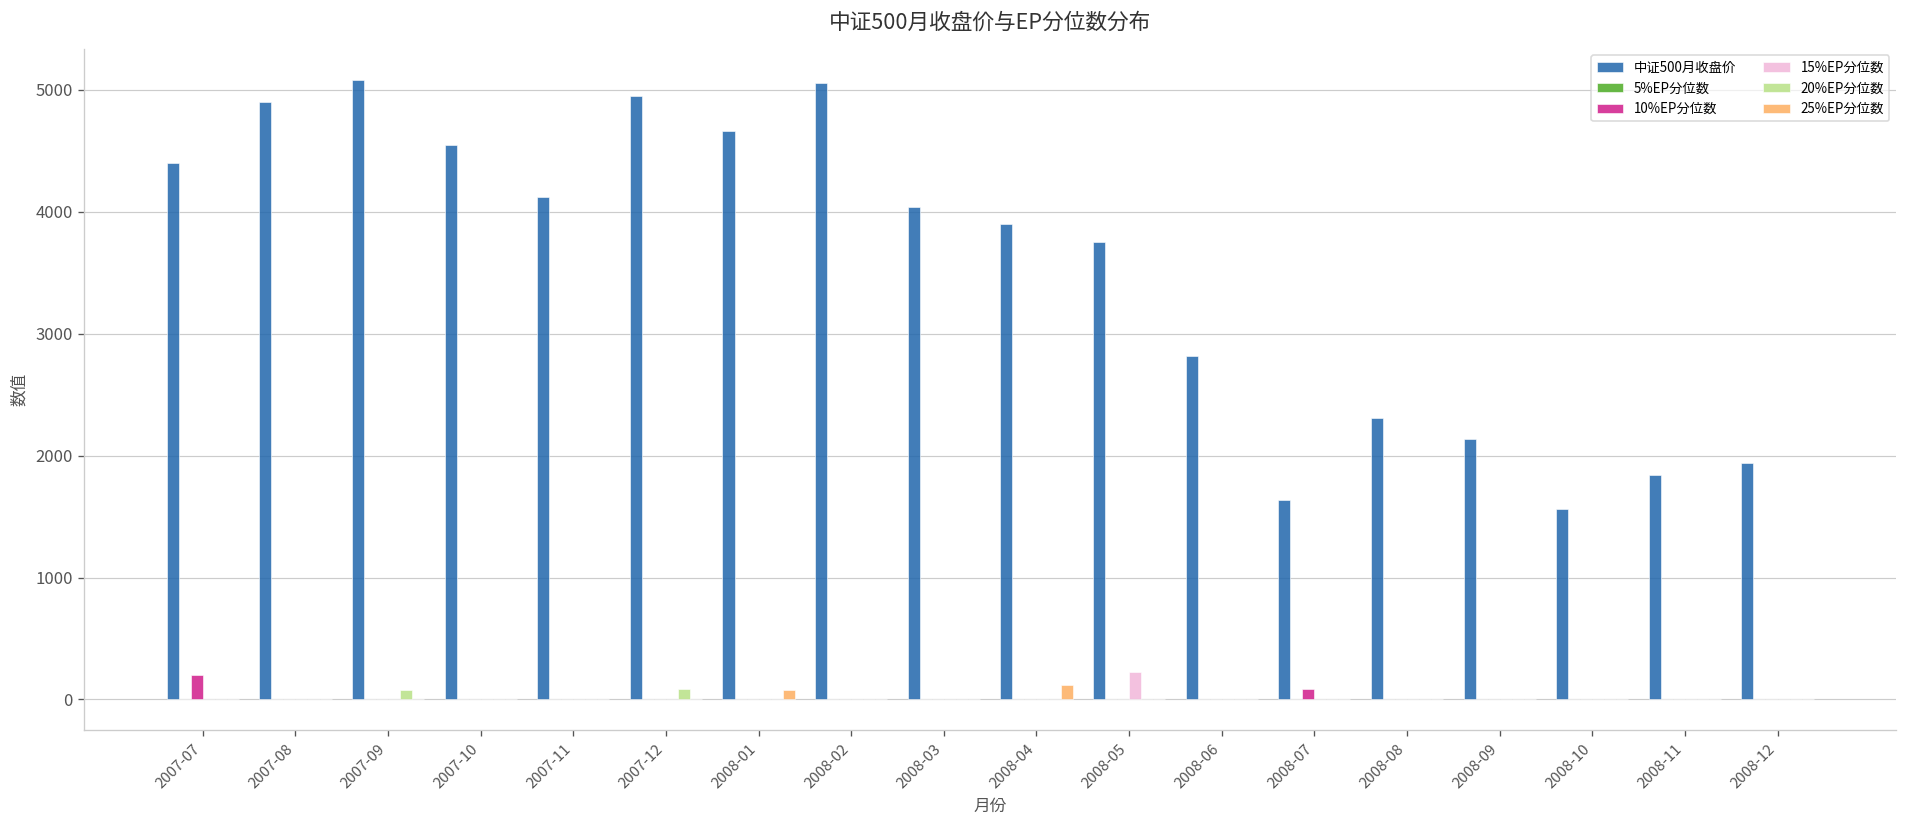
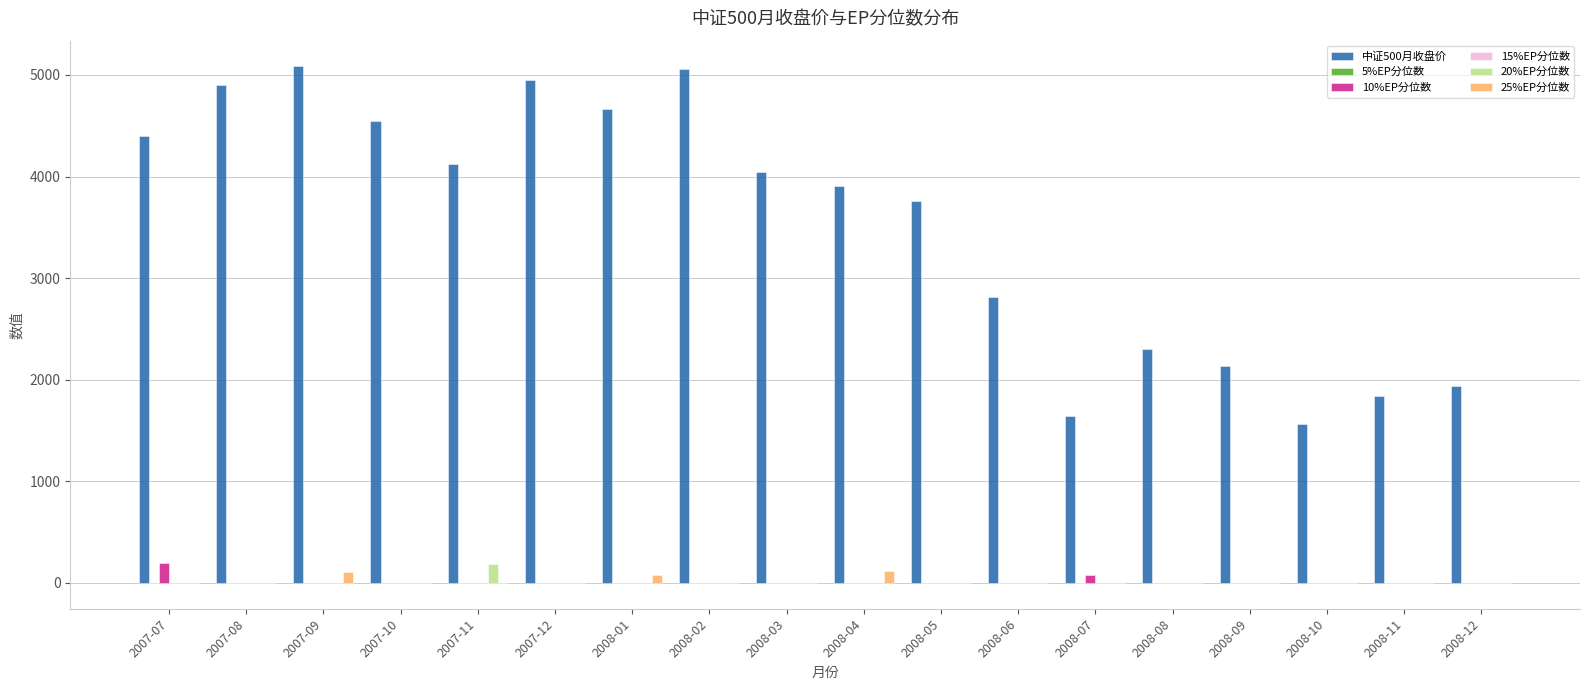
20%EP分位数, 2007-09: 80 -> 0
25%EP分位数, 2007-09: 0 -> 110
20%EP分位数, 2007-11: 0 -> 190
20%EP分位数, 2007-12: 80 -> 0
15%EP分位数, 2008-05: 220 -> 0
